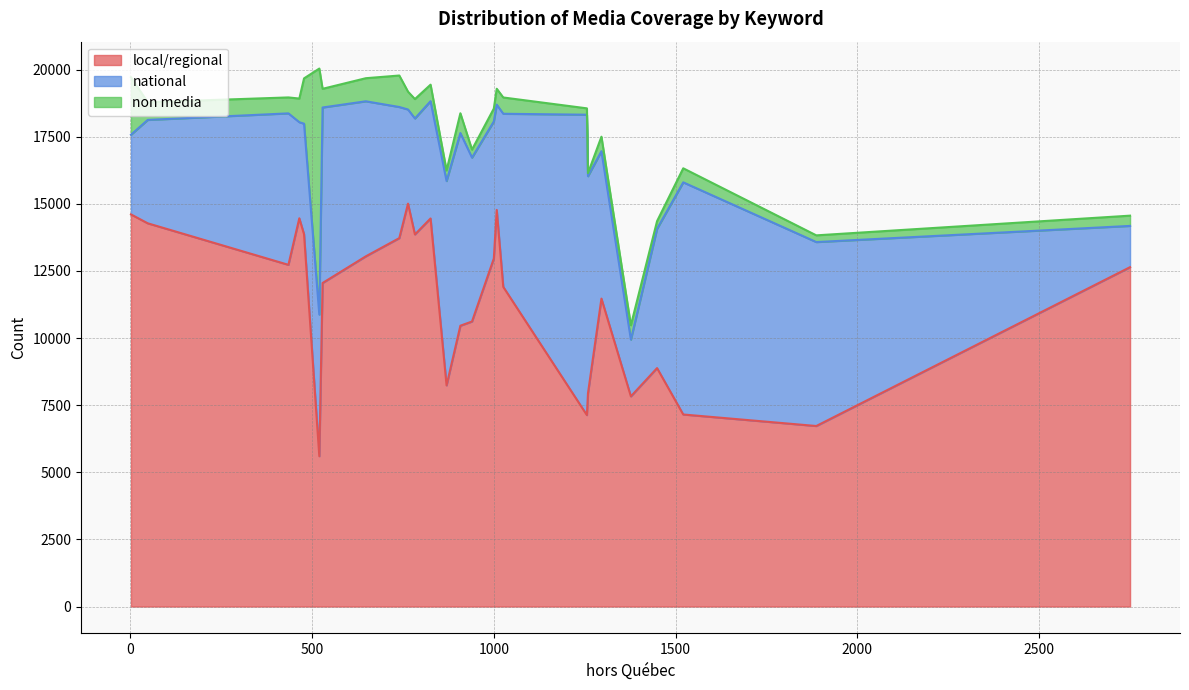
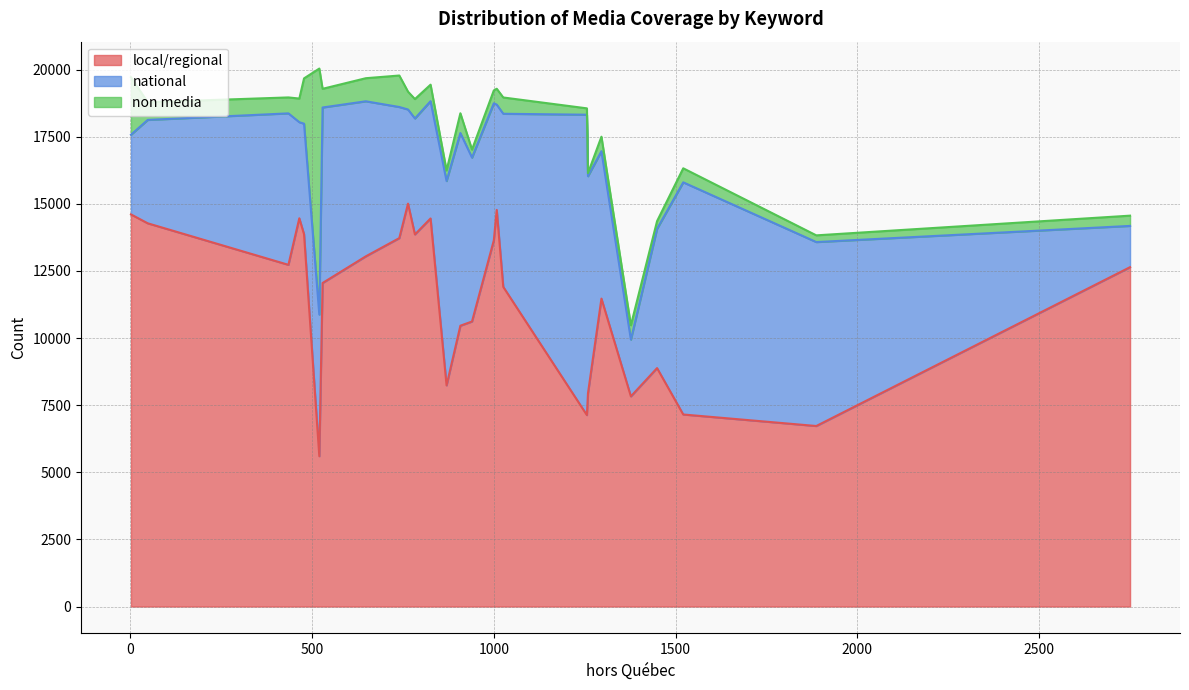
local/regional, 1000: 13000 -> 13600
